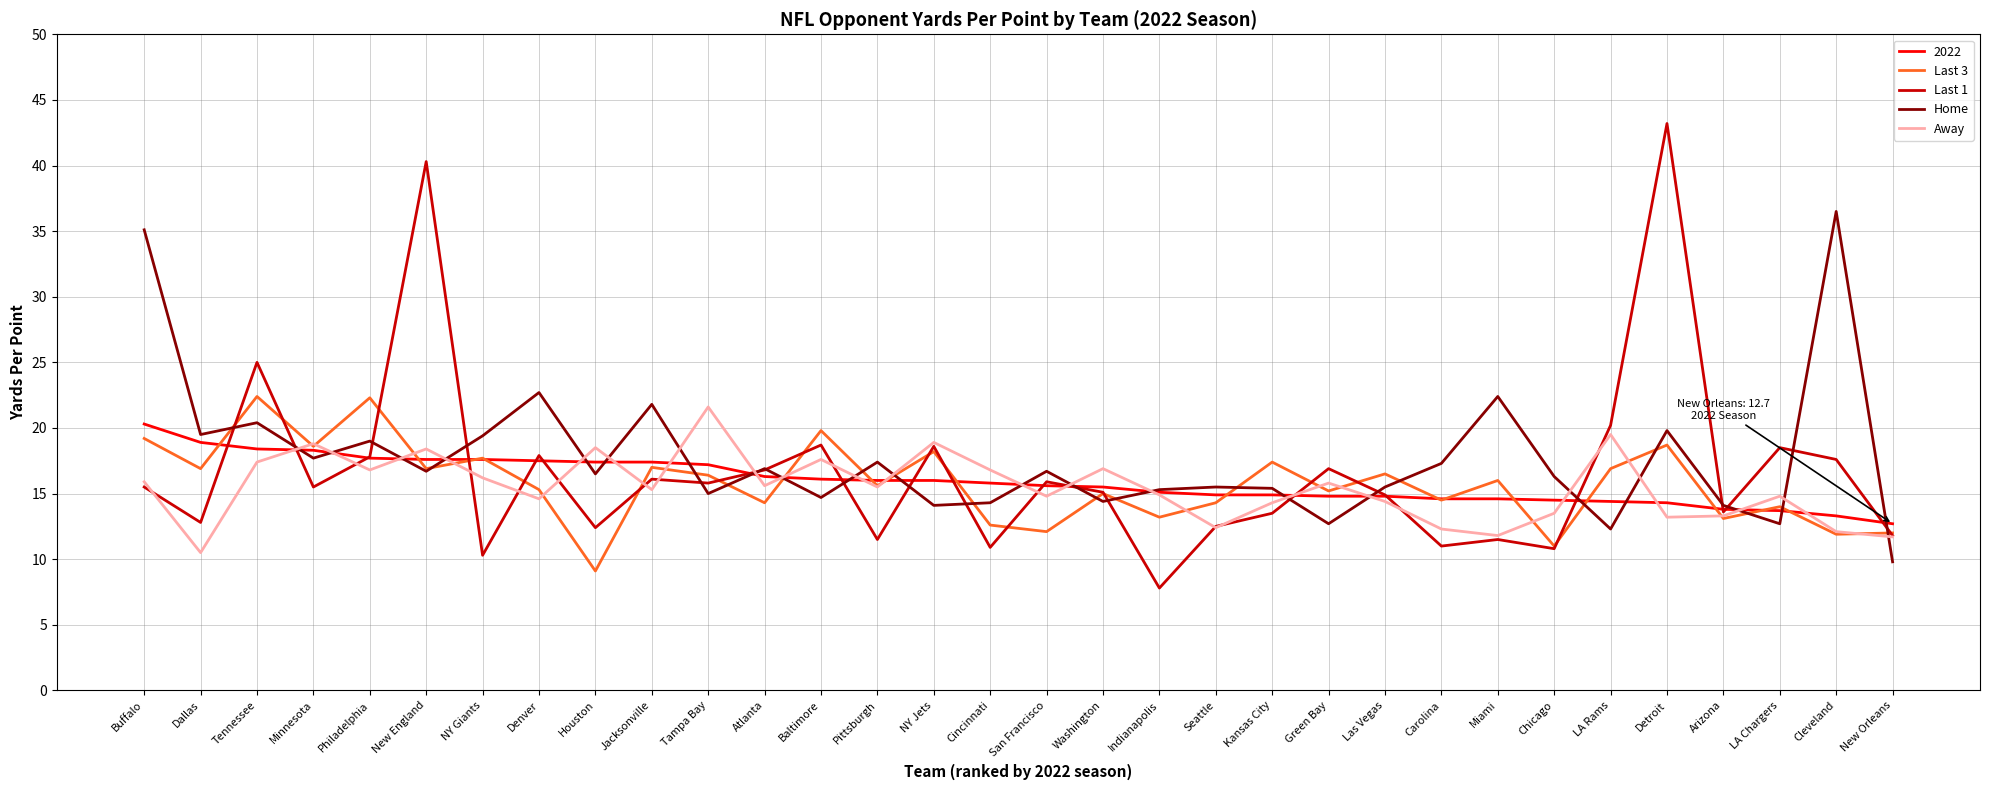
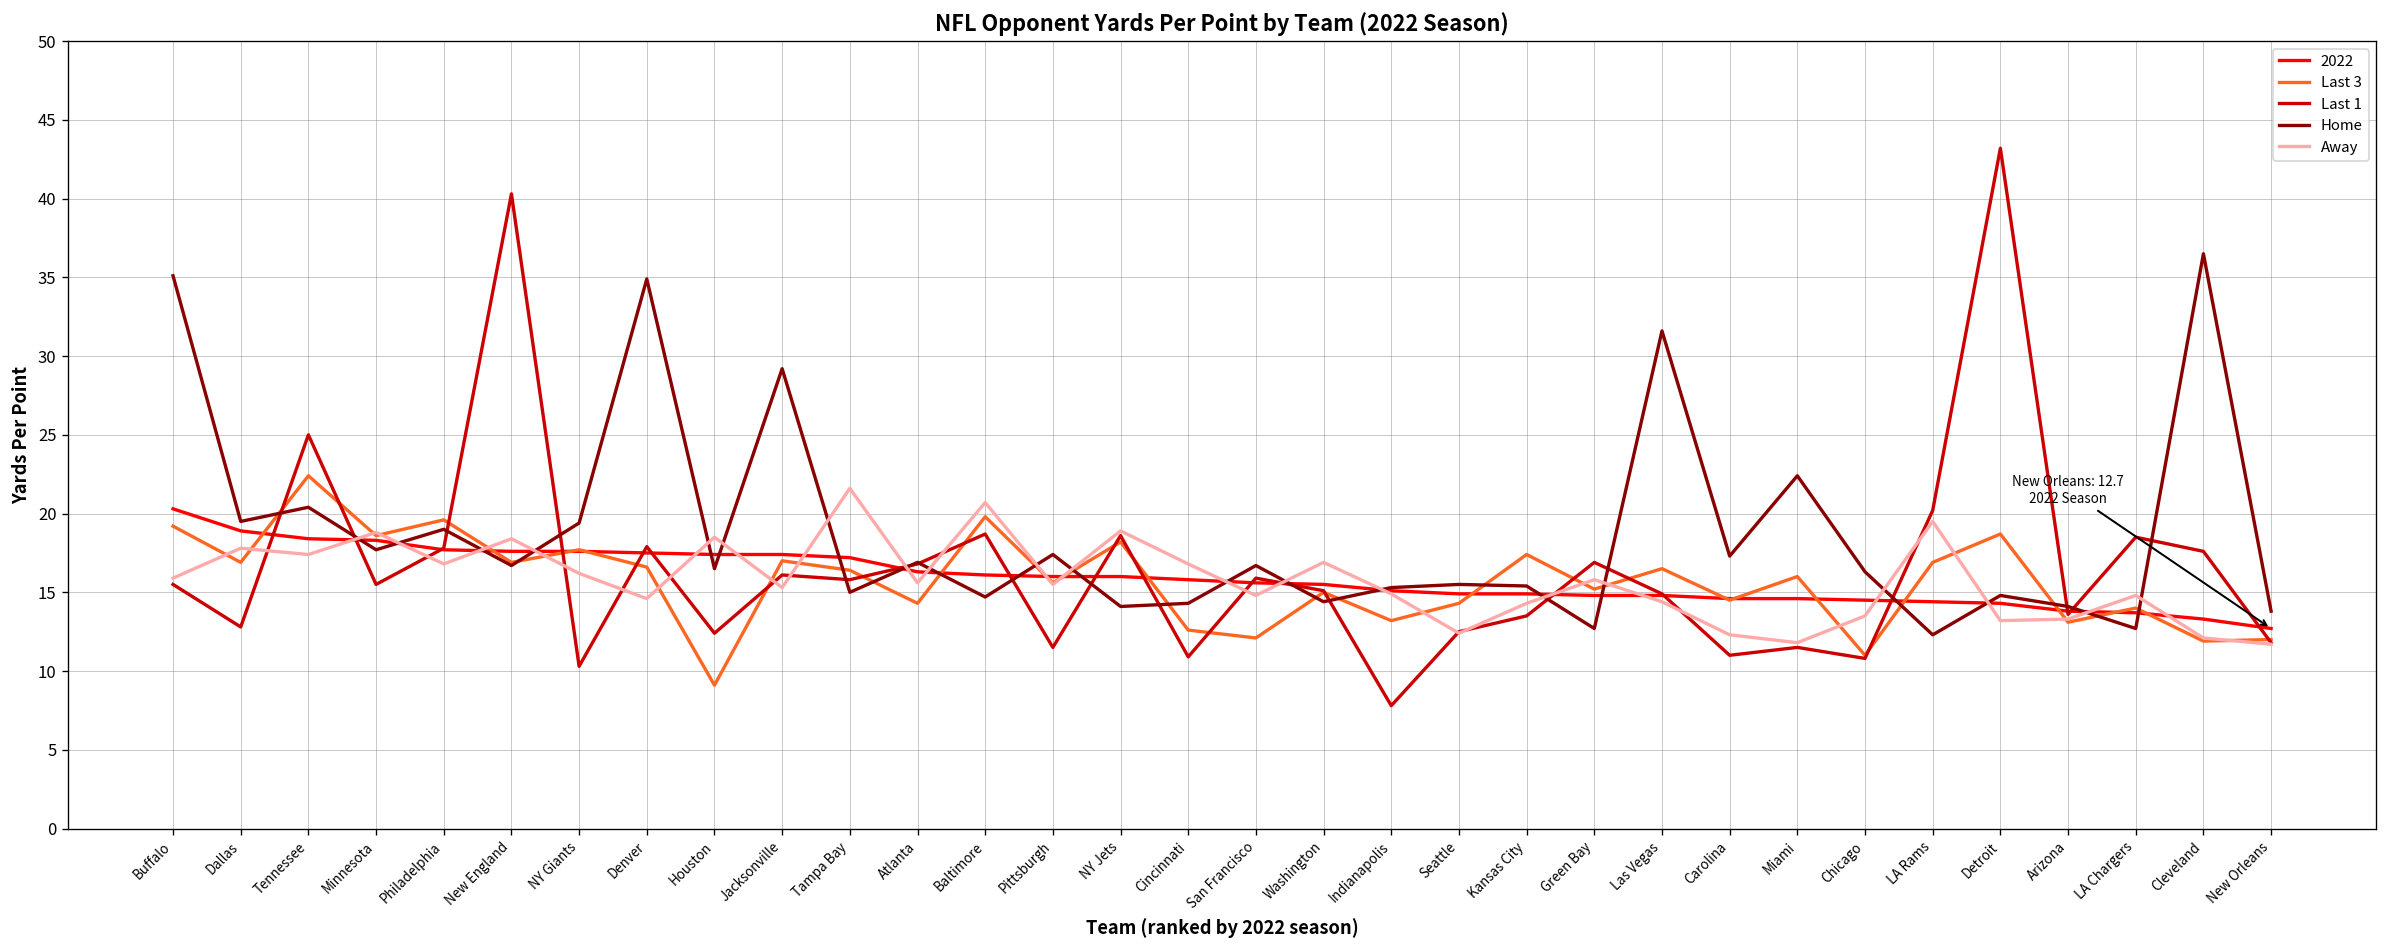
Away, Dallas: 10.5 -> 17.8
Last 3, Philadelphia: 22.3 -> 19.6
Last 3, Denver: 15.3 -> 16.6
Home, Denver: 22.7 -> 34.9
Home, Jacksonville: 21.8 -> 29.2
Away, Baltimore: 17.6 -> 20.7
Home, Las Vegas: 15.5 -> 31.6
Home, Detroit: 19.8 -> 14.8
Home, New Orleans: 9.8 -> 13.8
